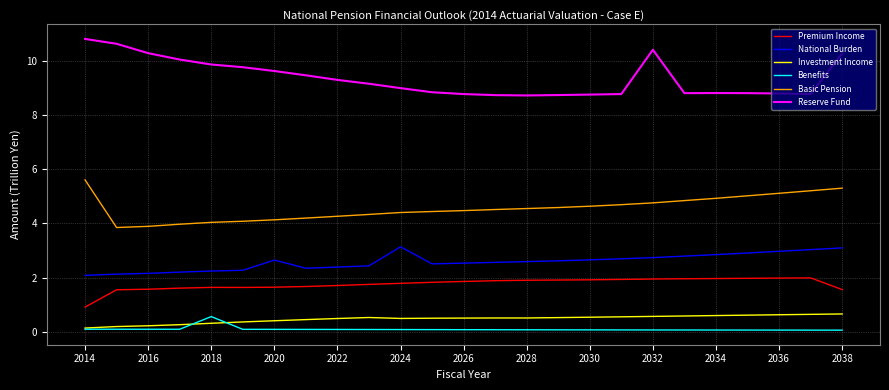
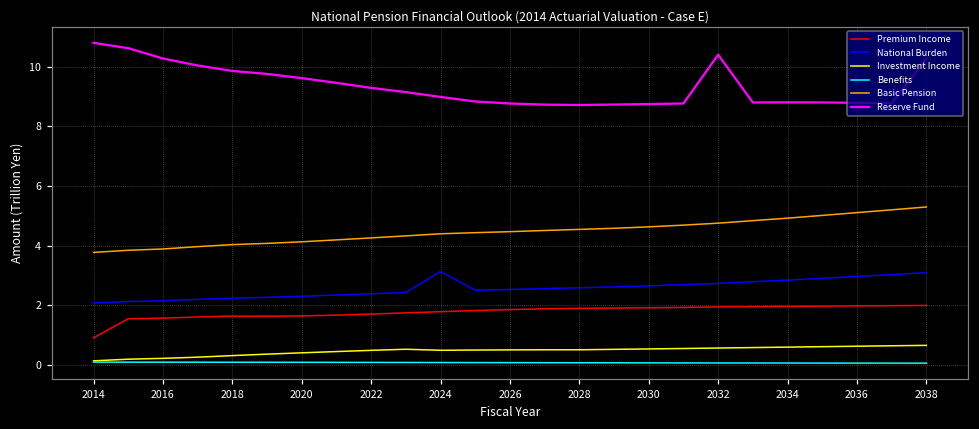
Basic Pension, 2014: 5.6 -> 3.8
Benefits, 2018: 0.6 -> 0.1
National Burden, 2020: 2.6 -> 2.3
Premium Income, 2038: 1.6 -> 2.0
